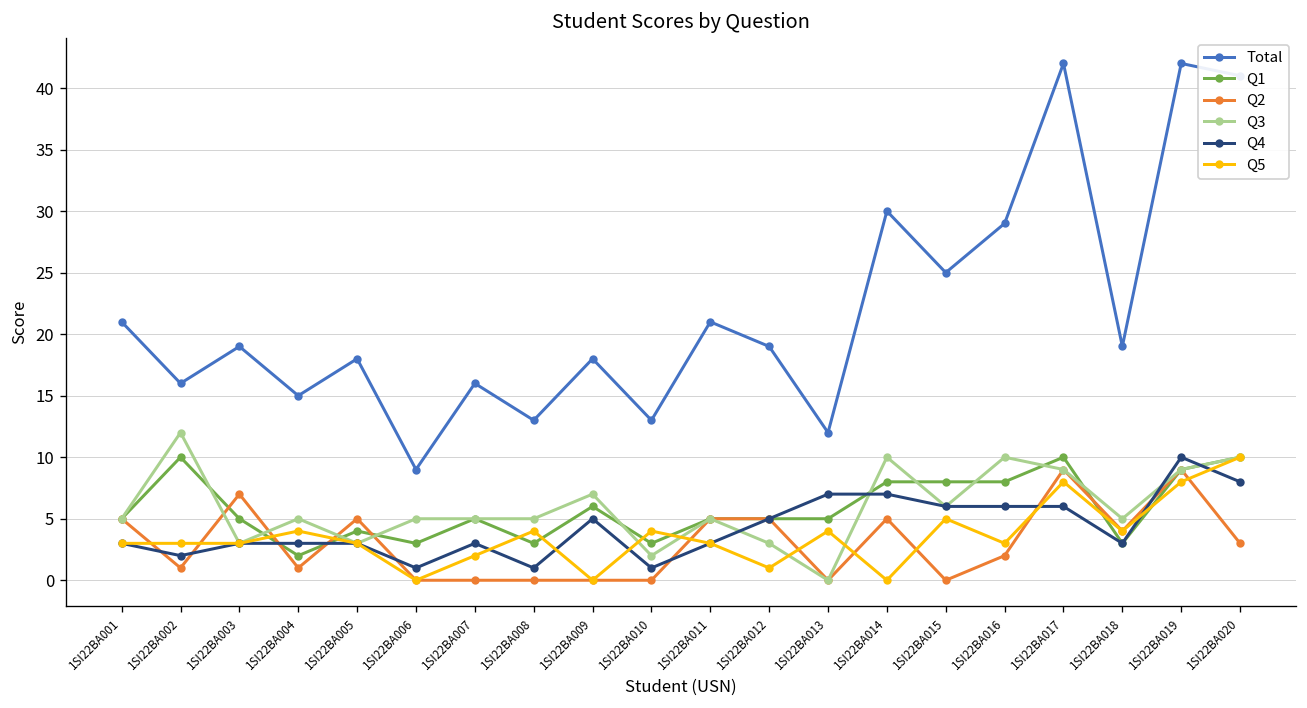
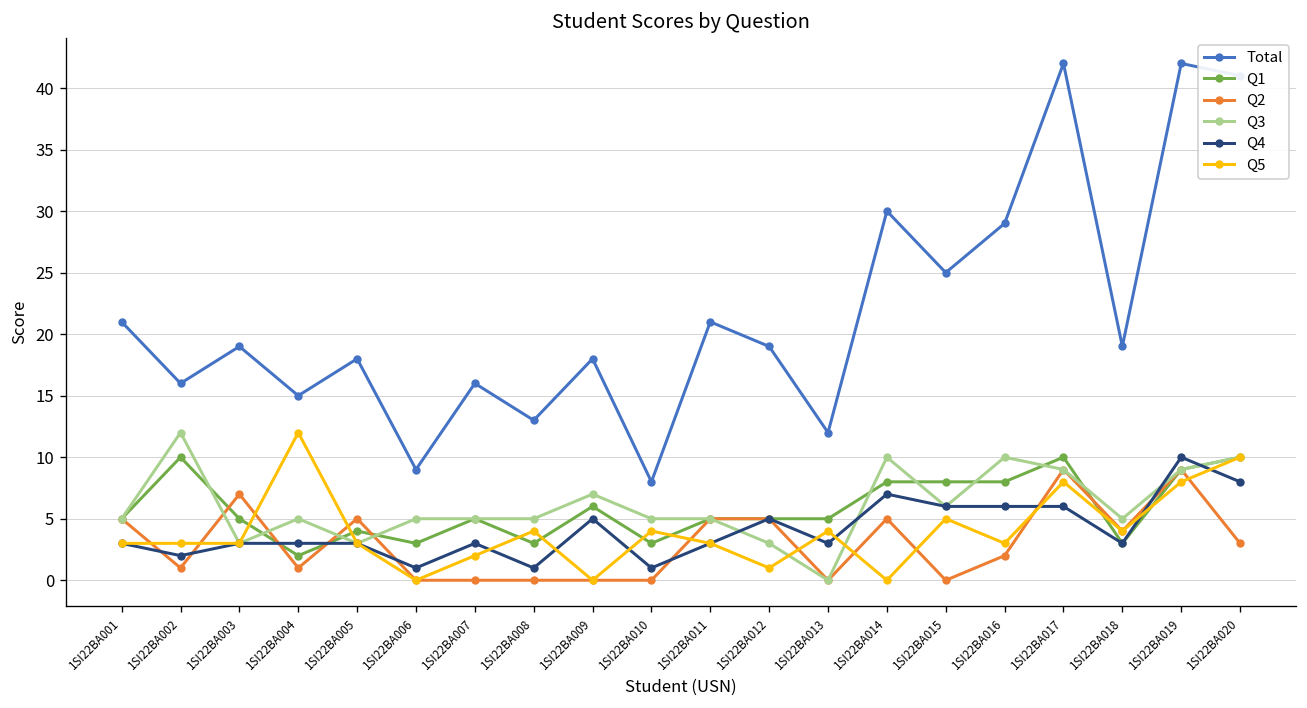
Q5, 1SI22BA004: 4 -> 12
Total, 1SI22BA010: 13 -> 8
Q3, 1SI22BA010: 2 -> 5
Q4, 1SI22BA013: 7 -> 3
